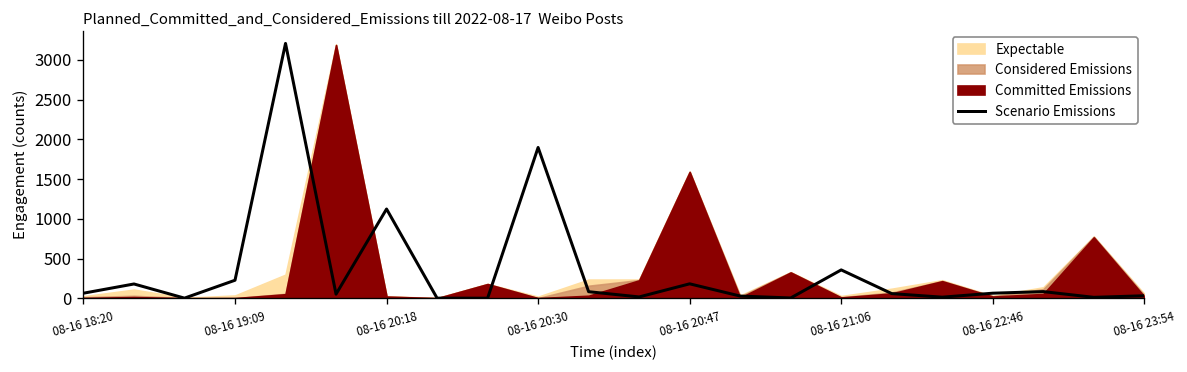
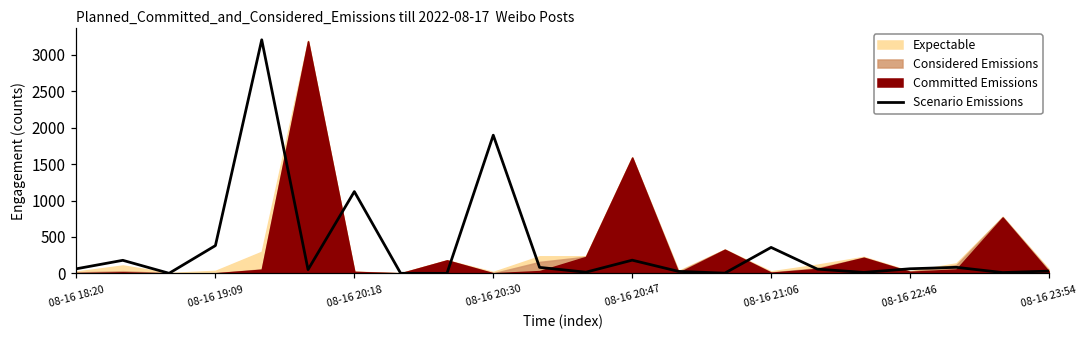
Scenario Emissions, 08-16 19:09: 200 -> 400
